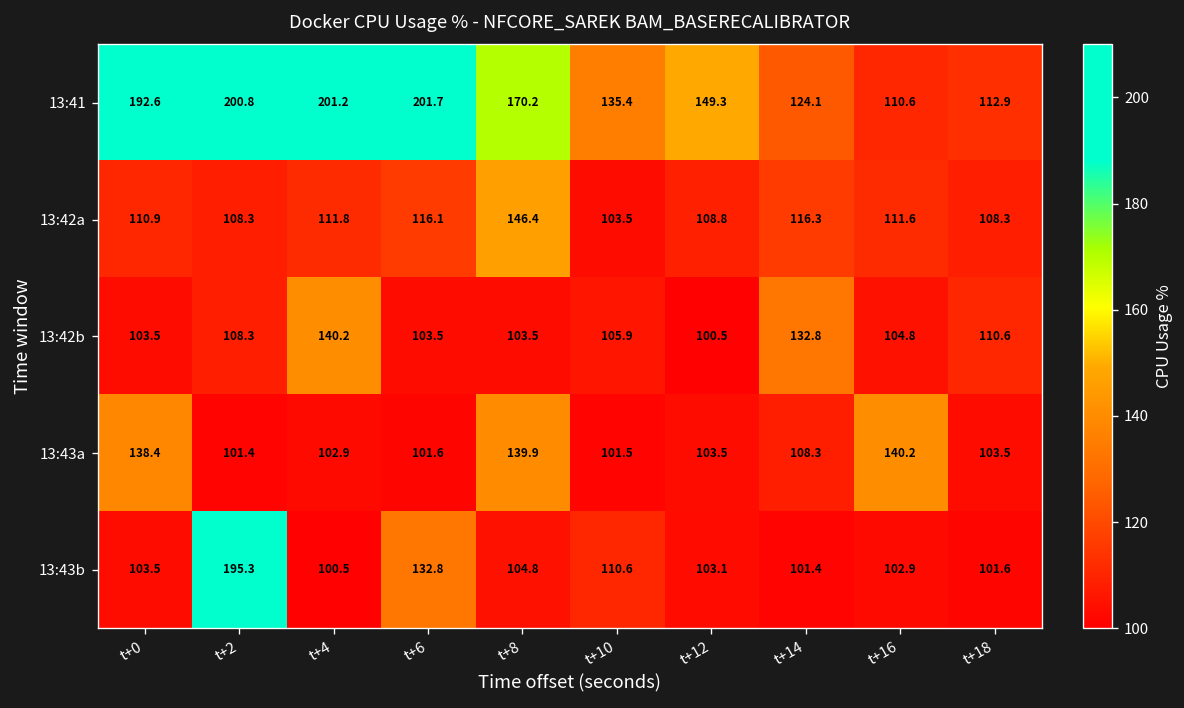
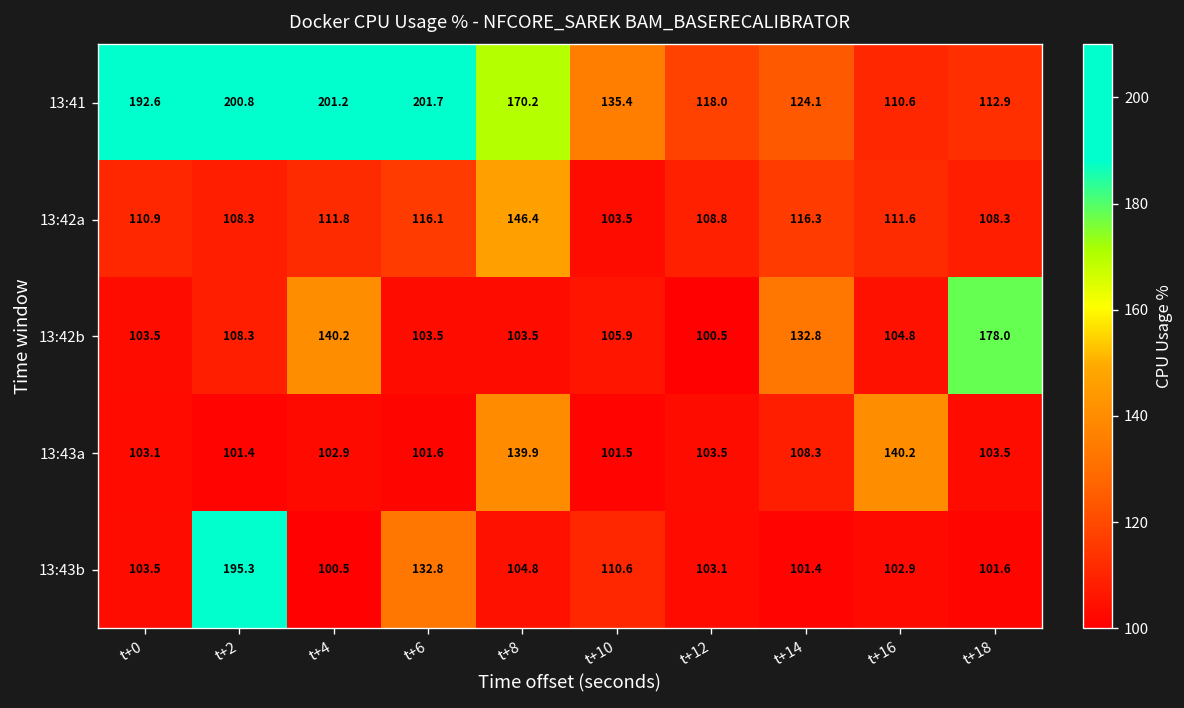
13:41, t+12: 149.3 -> 118.0
13:42b, t+18: 110.6 -> 178.0
13:43a, t+0: 138.4 -> 103.1
